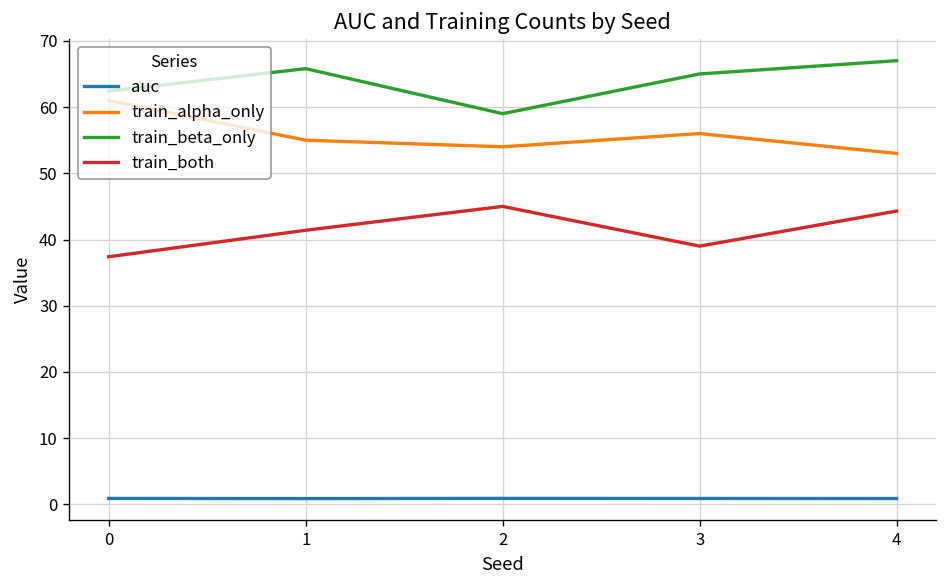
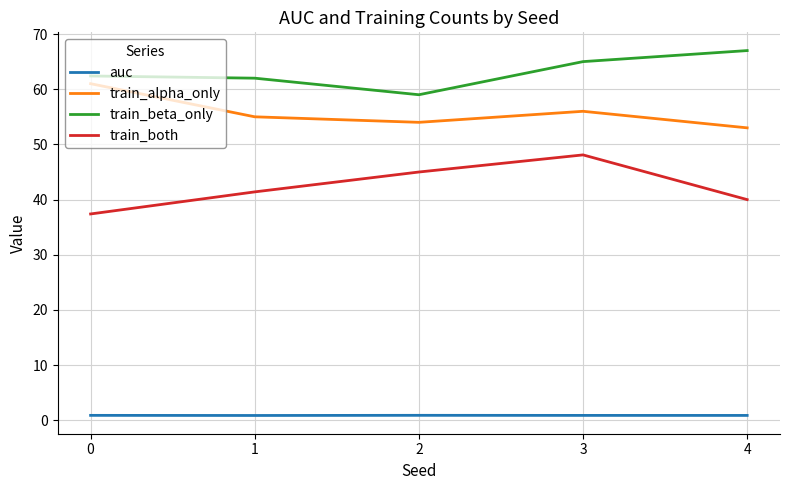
train_beta_only, 1: 66 -> 62
train_both, 3: 39 -> 48
train_both, 4: 44 -> 40
